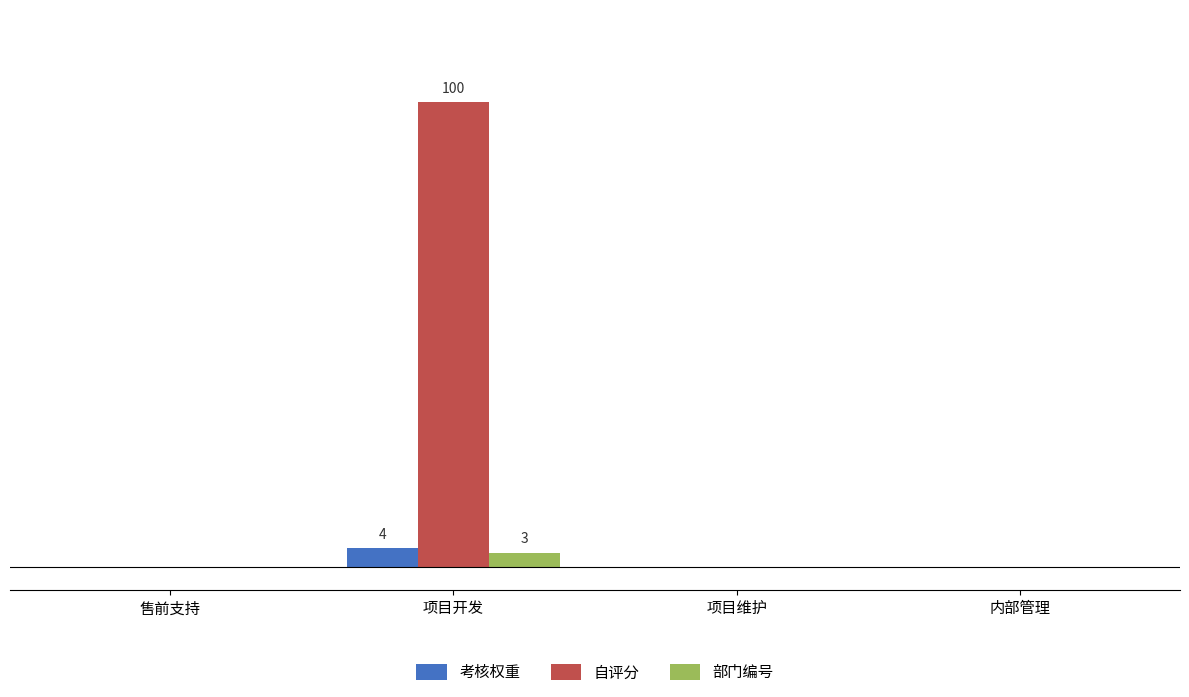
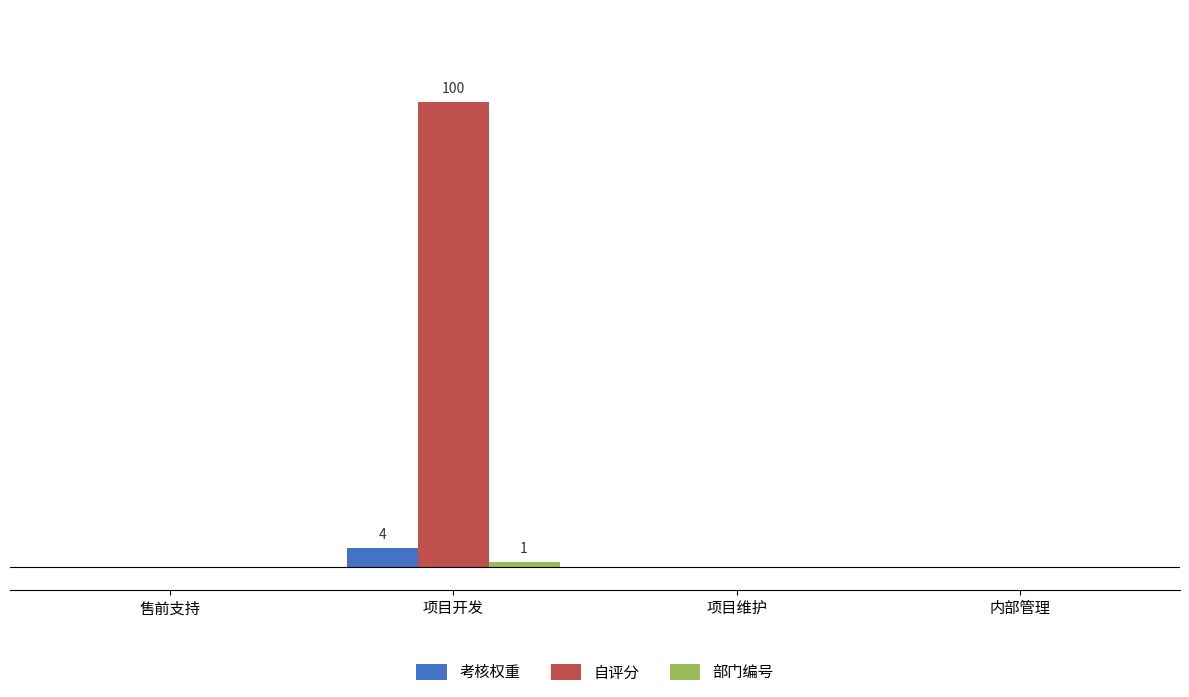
部门编号, 项目开发: 3 -> 1
